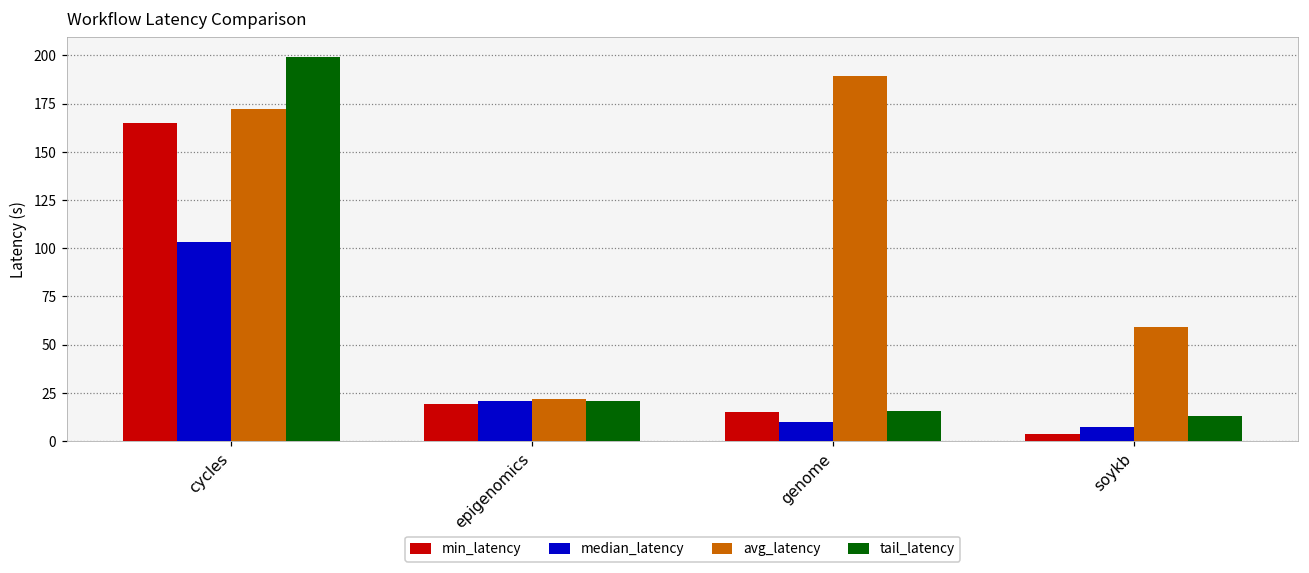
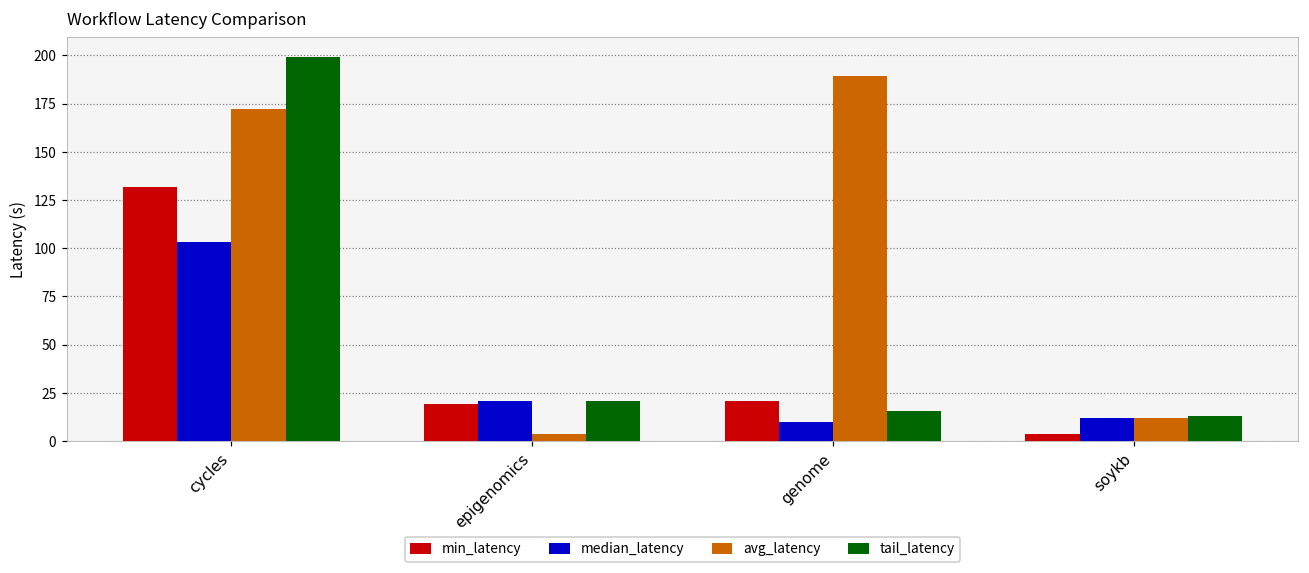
min_latency, cycles: 165 -> 132
avg_latency, epigenomics: 22 -> 4
min_latency, genome: 15 -> 21
median_latency, soykb: 7 -> 12
avg_latency, soykb: 59 -> 12
